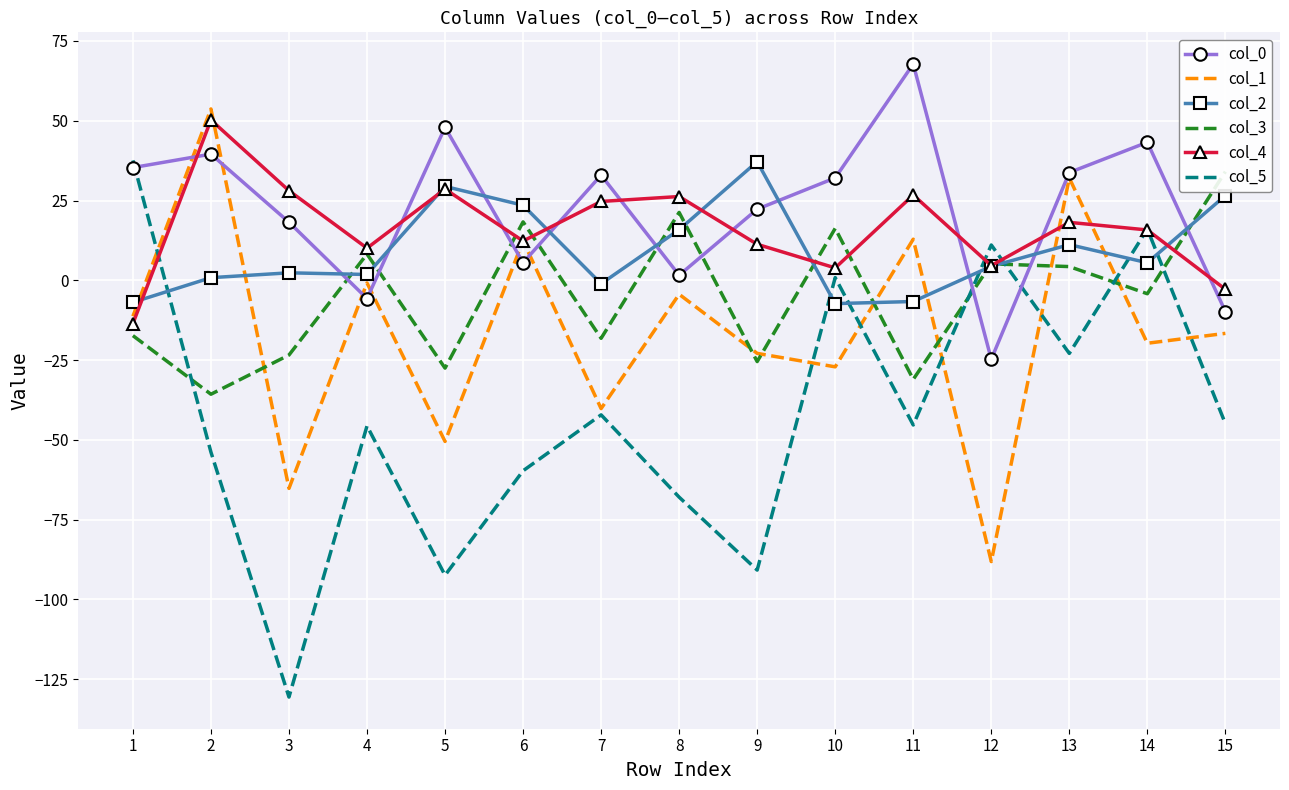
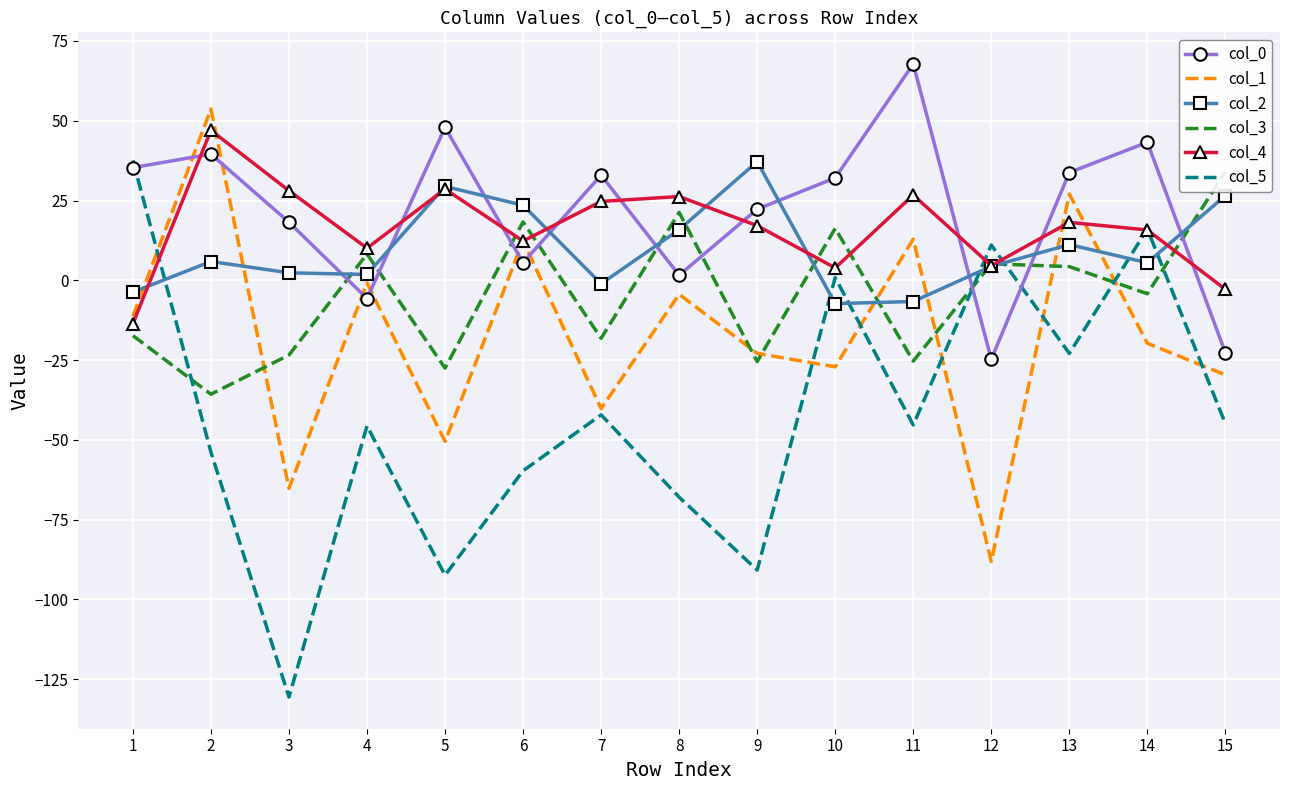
col_2, 1: -7 -> -4
col_2, 2: 1 -> 6
col_4, 2: 50 -> 47
col_4, 9: 11 -> 17
col_3, 11: -31 -> -25
col_1, 13: 32 -> 27
col_0, 15: -10 -> -23
col_1, 15: -17 -> -30
